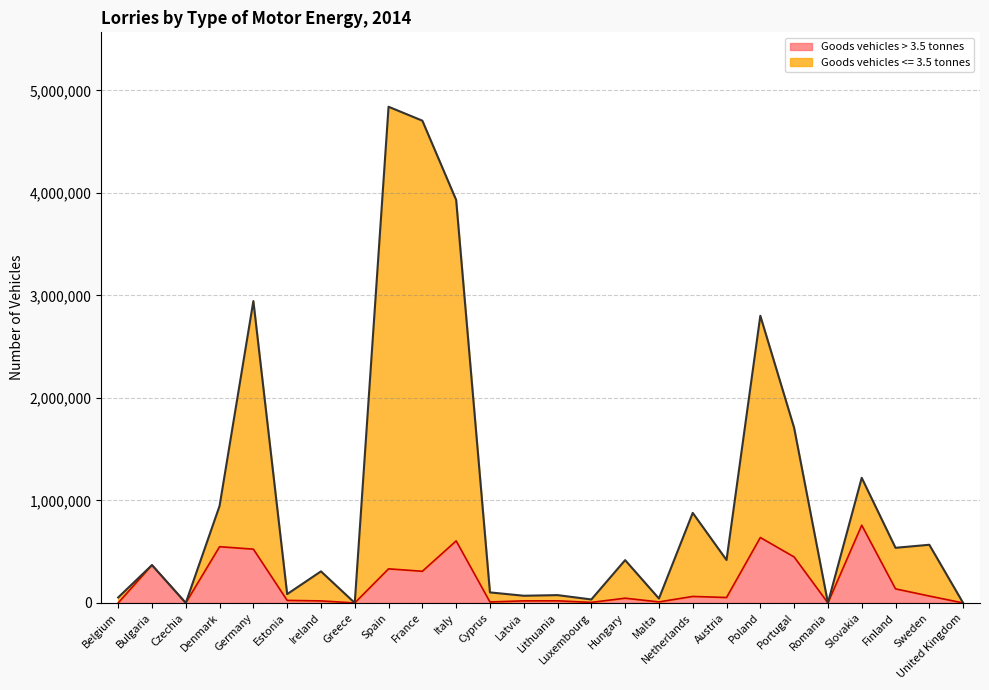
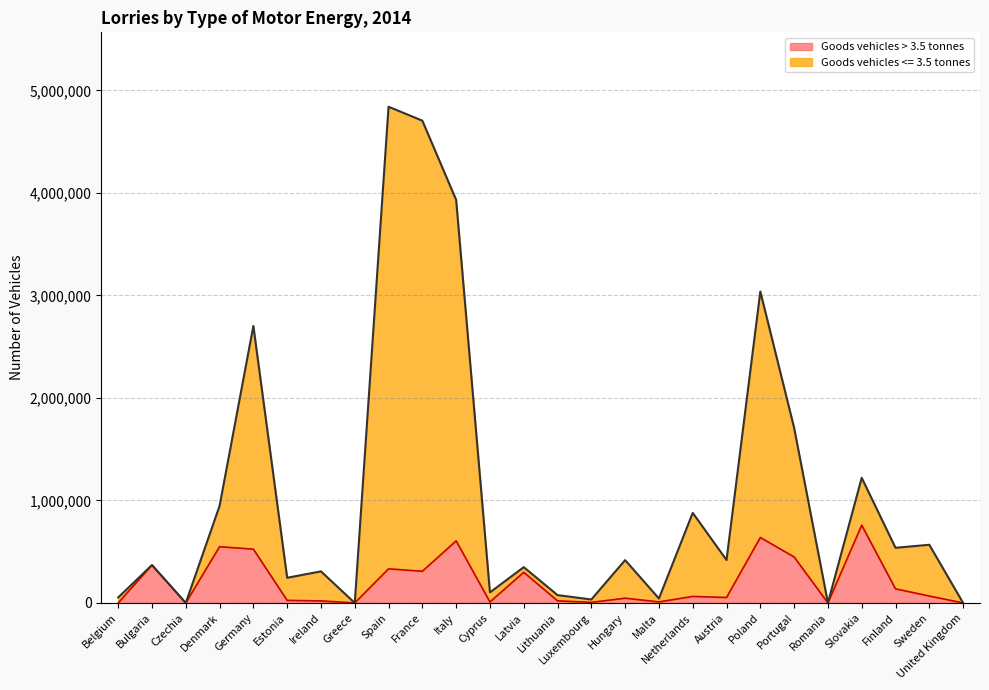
Goods vehicles <= 3.5 tonnes, Germany: 2,420,000 -> 2,180,000
Goods vehicles <= 3.5 tonnes, Estonia: 60,000 -> 220,000
Goods vehicles > 3.5 tonnes, Latvia: 20,000 -> 300,000
Goods vehicles <= 3.5 tonnes, Poland: 2,160,000 -> 2,400,000
